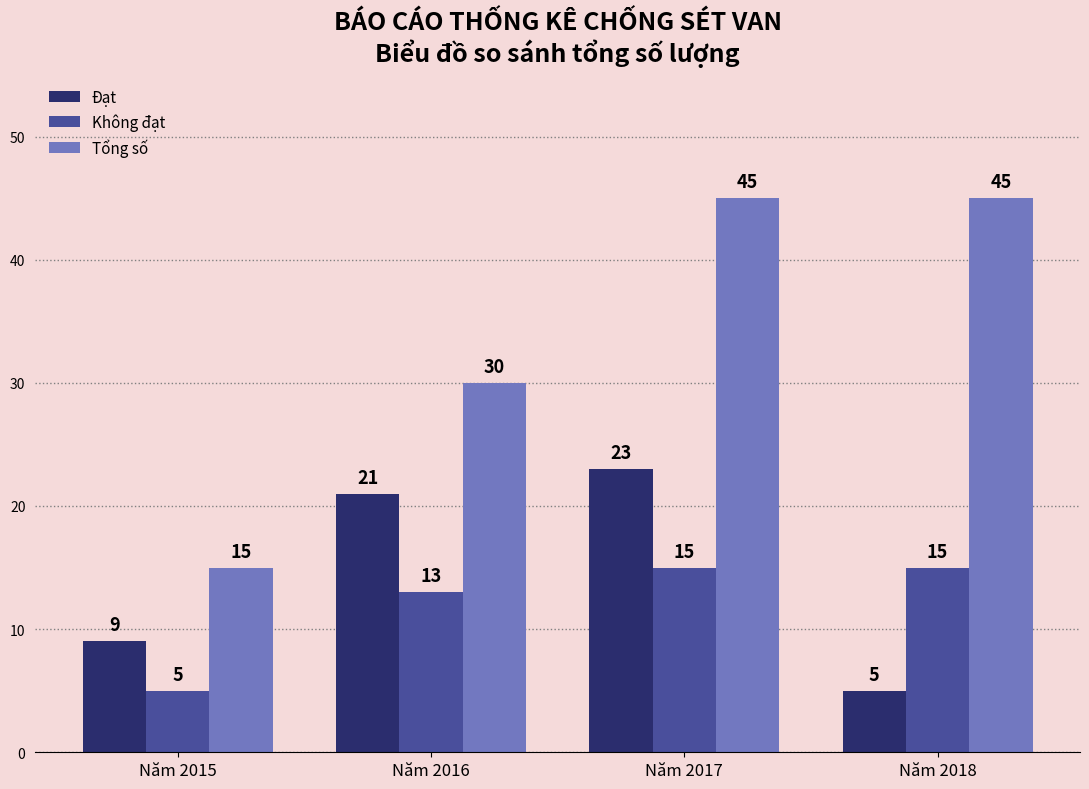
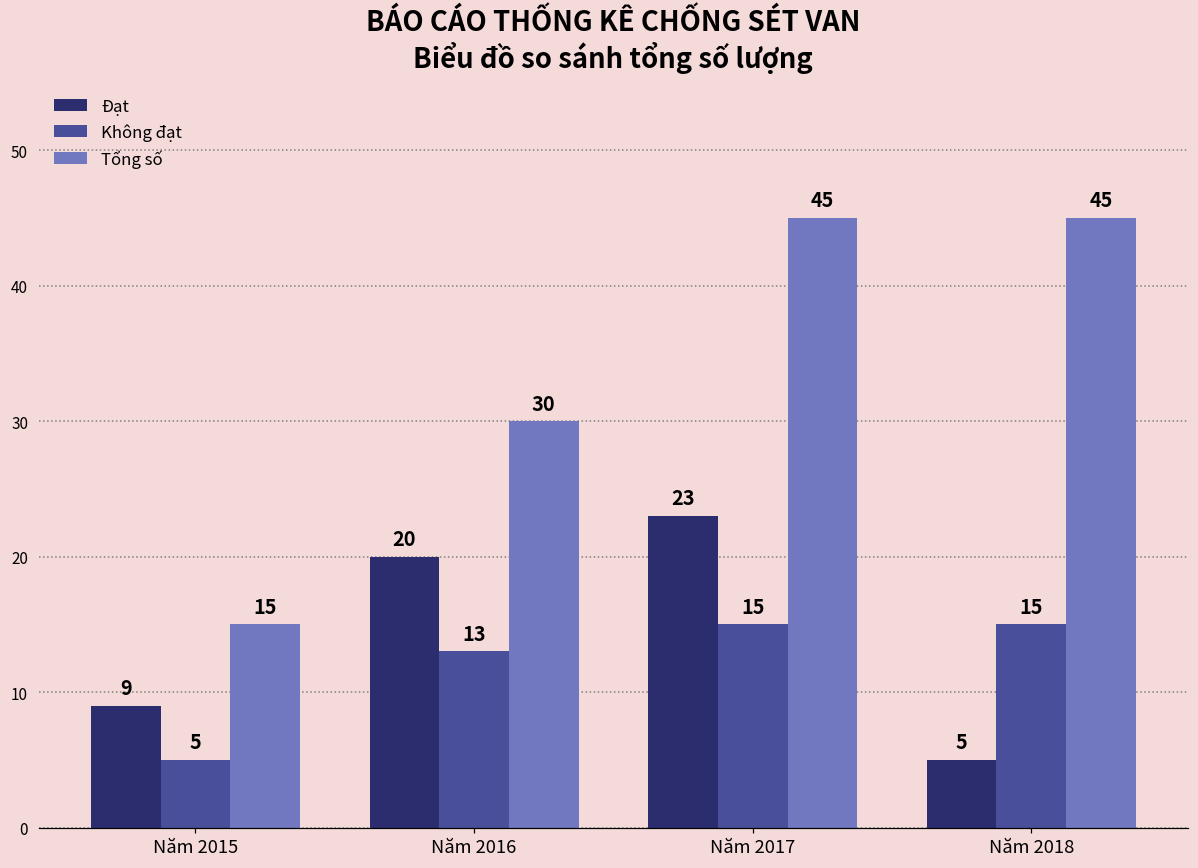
Đạt, Năm 2016: 21 -> 20
